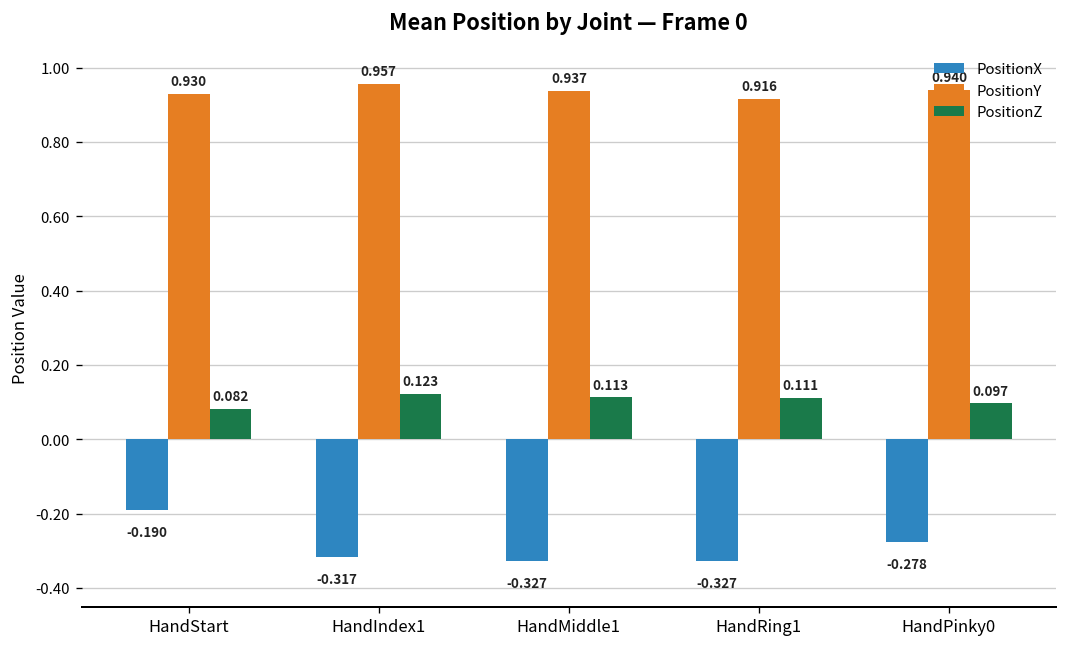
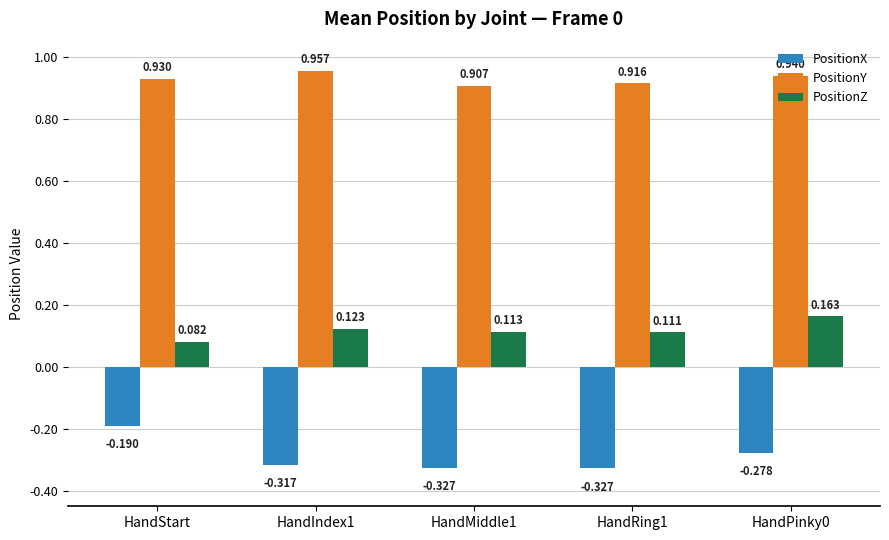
PositionY, HandMiddle1: 0.937 -> 0.907
PositionZ, HandPinky0: 0.097 -> 0.163
